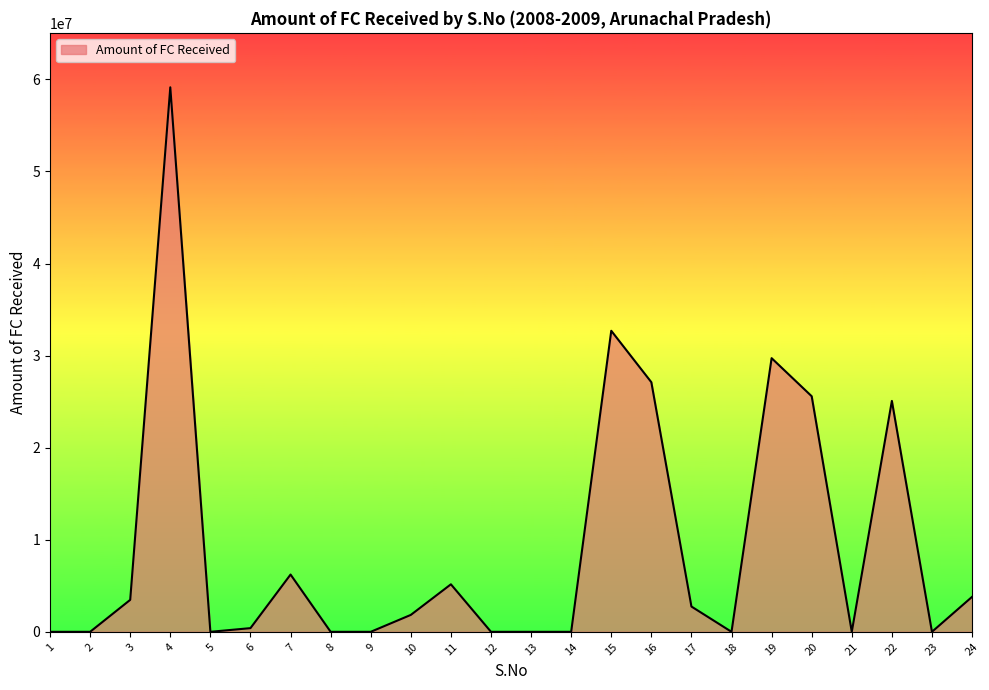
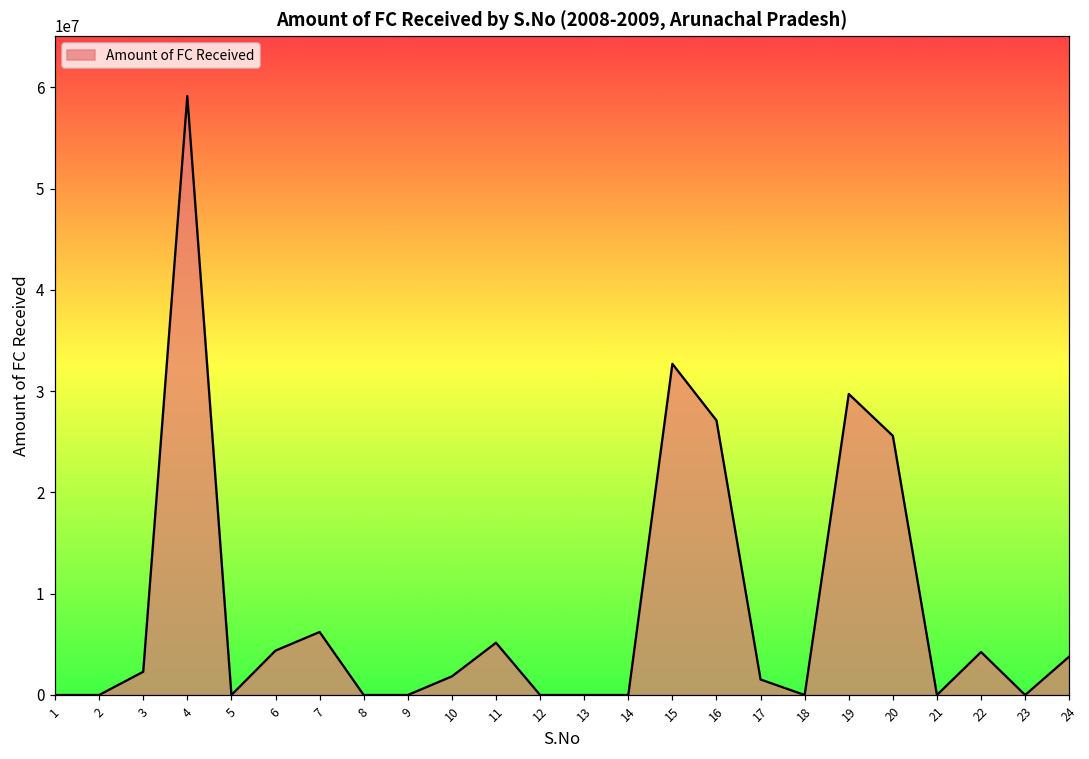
3: 3000000 -> 2000000
6: 0 -> 4000000
17: 3000000 -> 2000000
22: 25000000 -> 4000000
